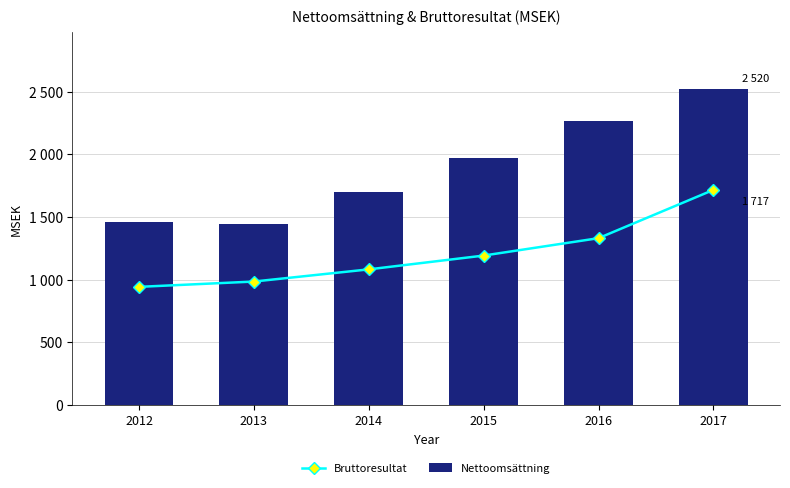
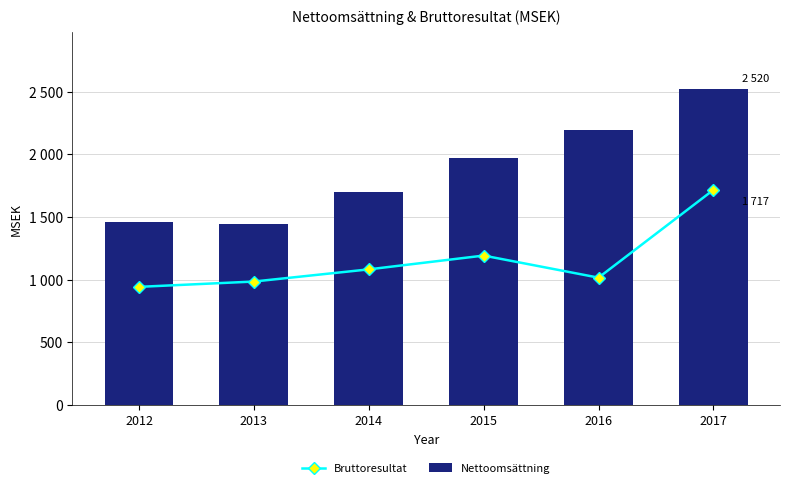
Bruttoresultat, 2016: 1330 -> 1020
Nettoomsättning, 2016: 2270 -> 2200
